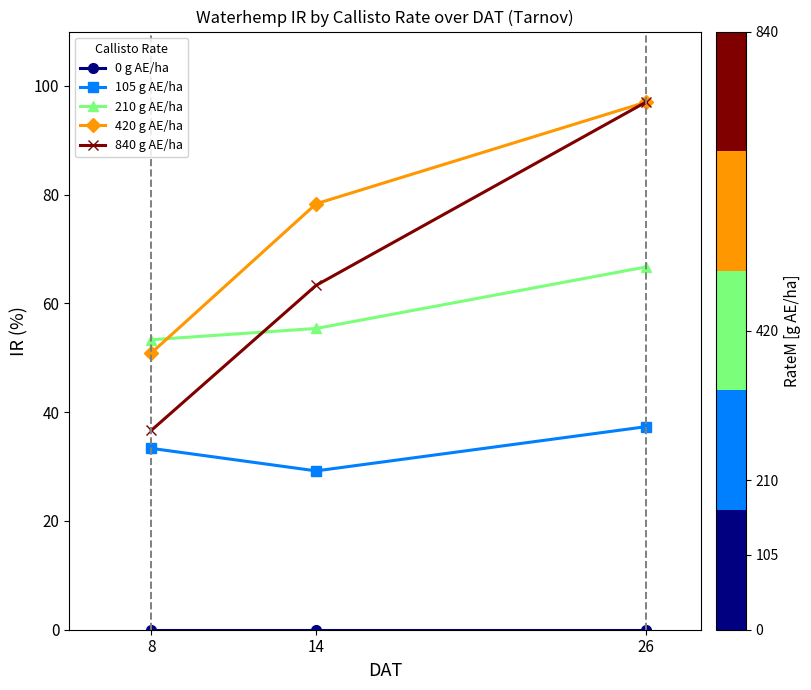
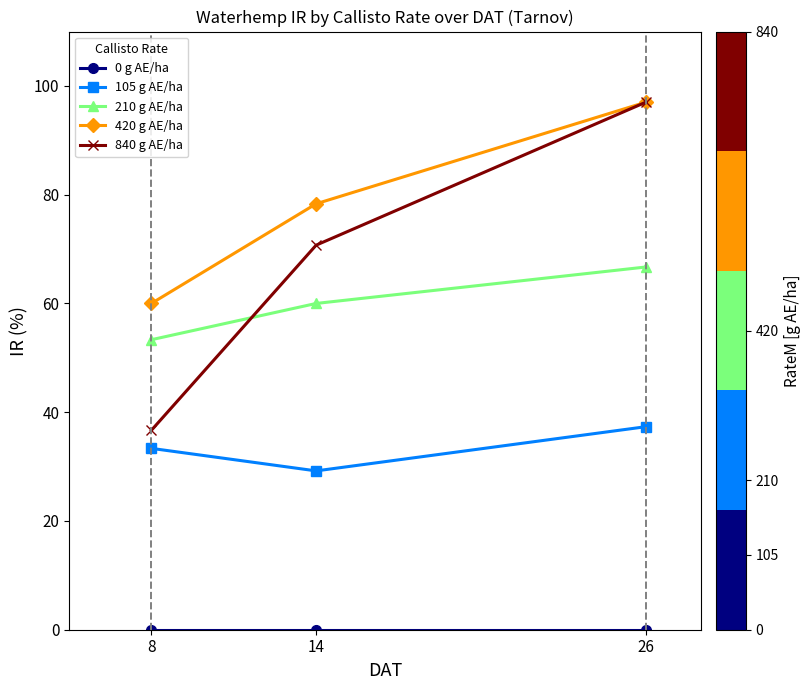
420 g AE/ha, 8: 51 -> 60
210 g AE/ha, 14: 55 -> 60
840 g AE/ha, 14: 63 -> 71
